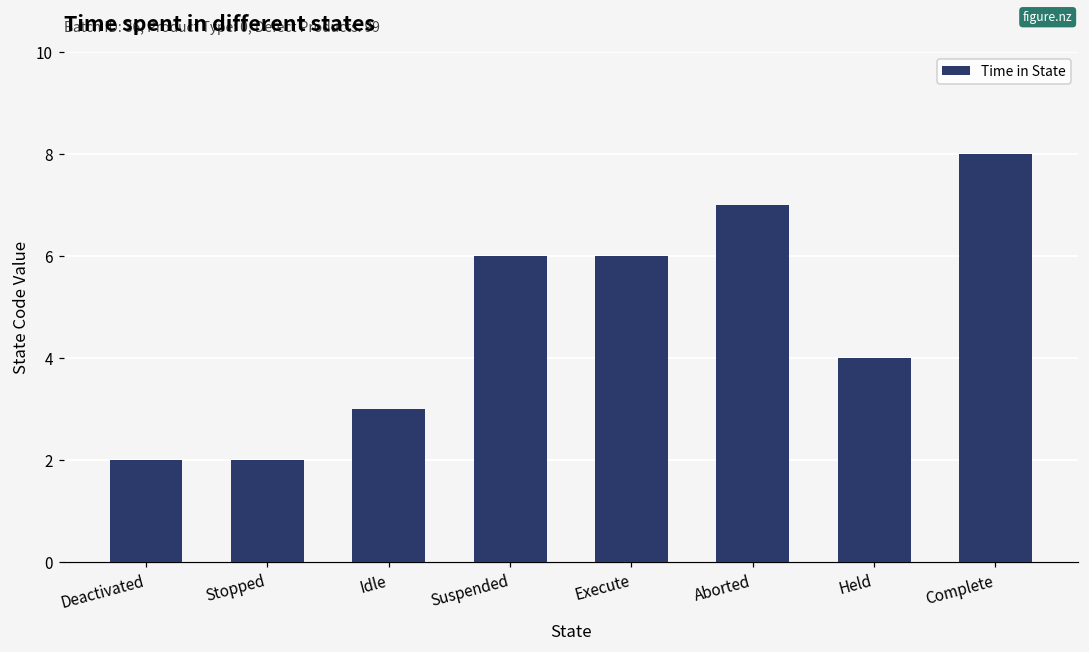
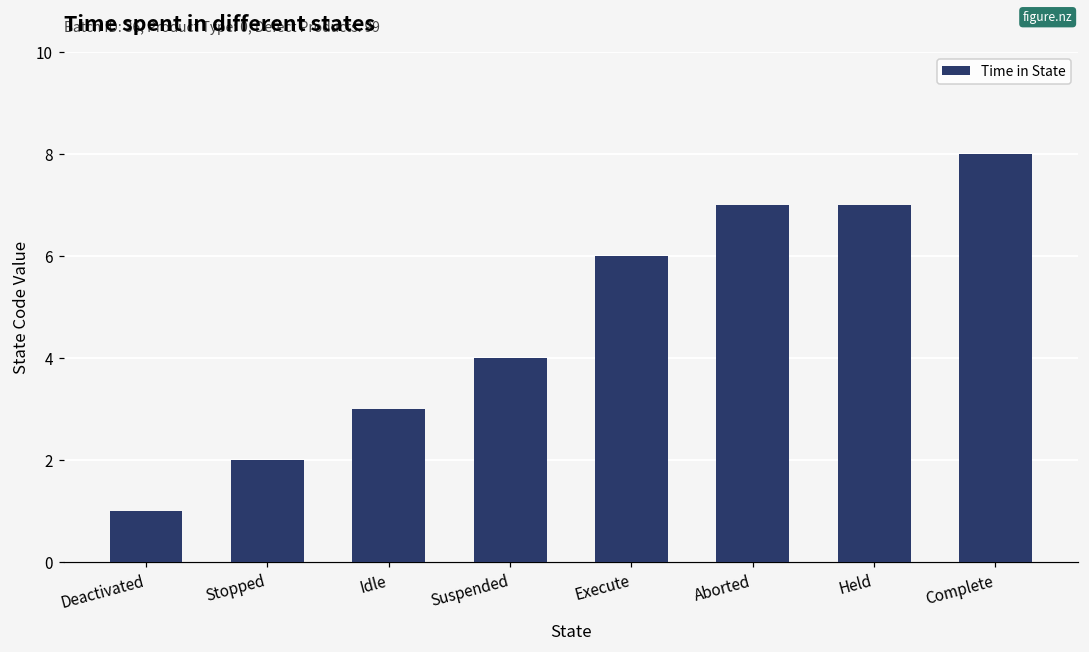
Deactivated: 2 -> 1
Suspended: 6 -> 4
Held: 4 -> 7
